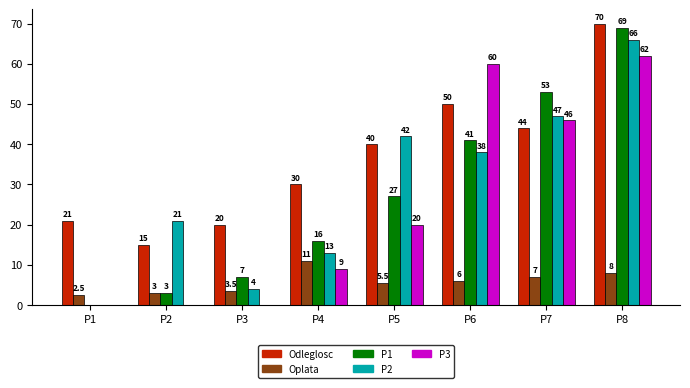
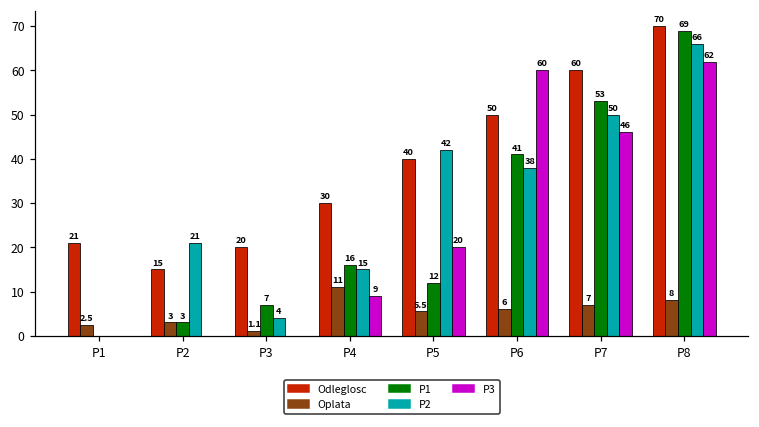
Oplata, P3: 3.5 -> 1.1
P2, P4: 13 -> 15
P1, P5: 27 -> 12
Odleglosc, P7: 44 -> 60
P2, P7: 47 -> 50
